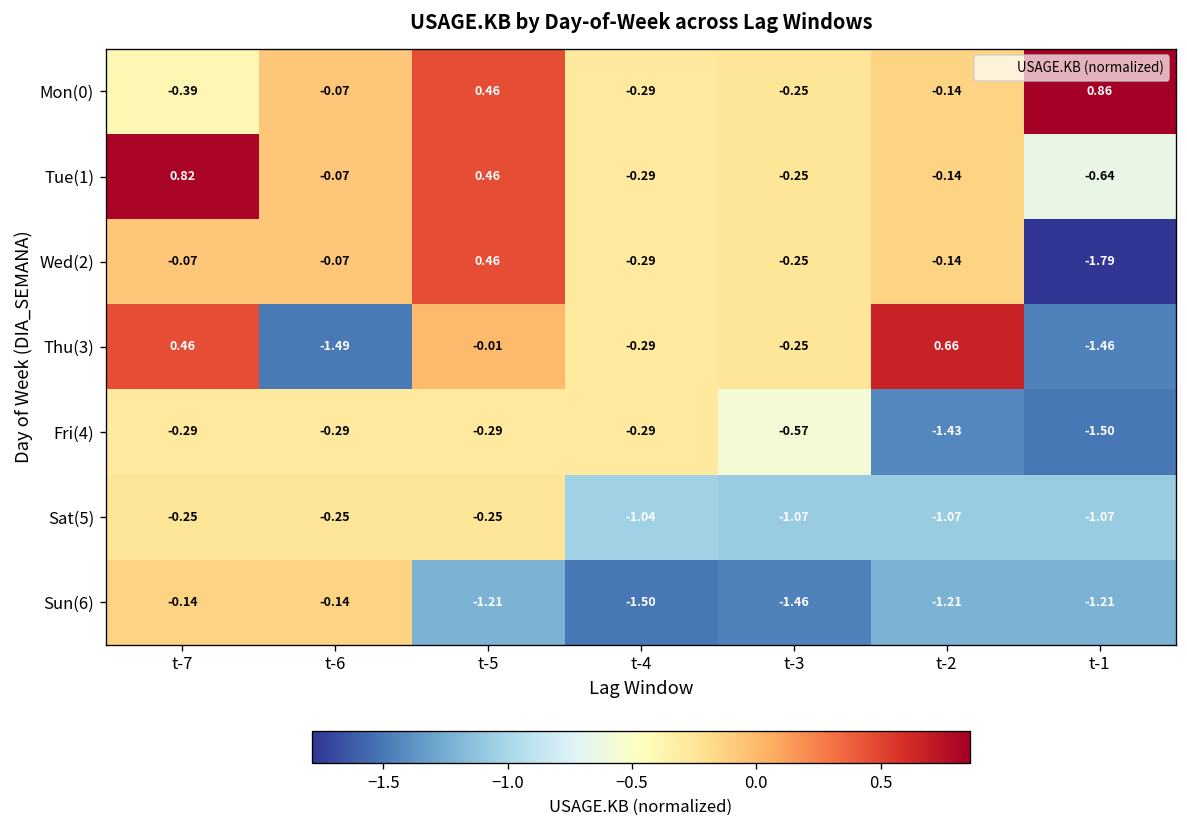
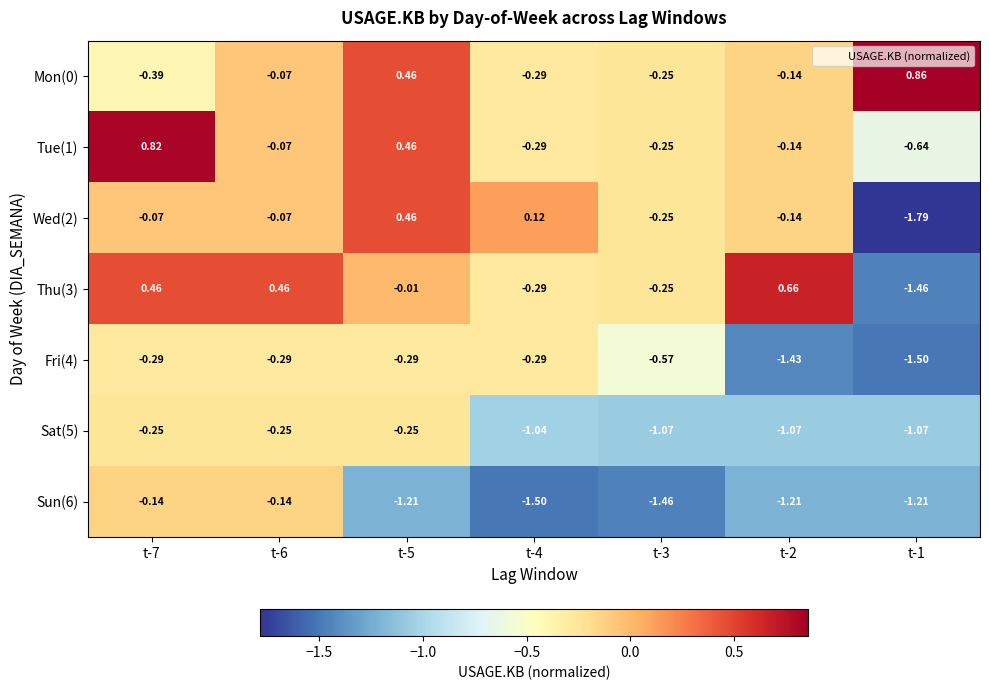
Wed(2), t-4: -0.29 -> 0.12
Thu(3), t-6: -1.49 -> 0.46
